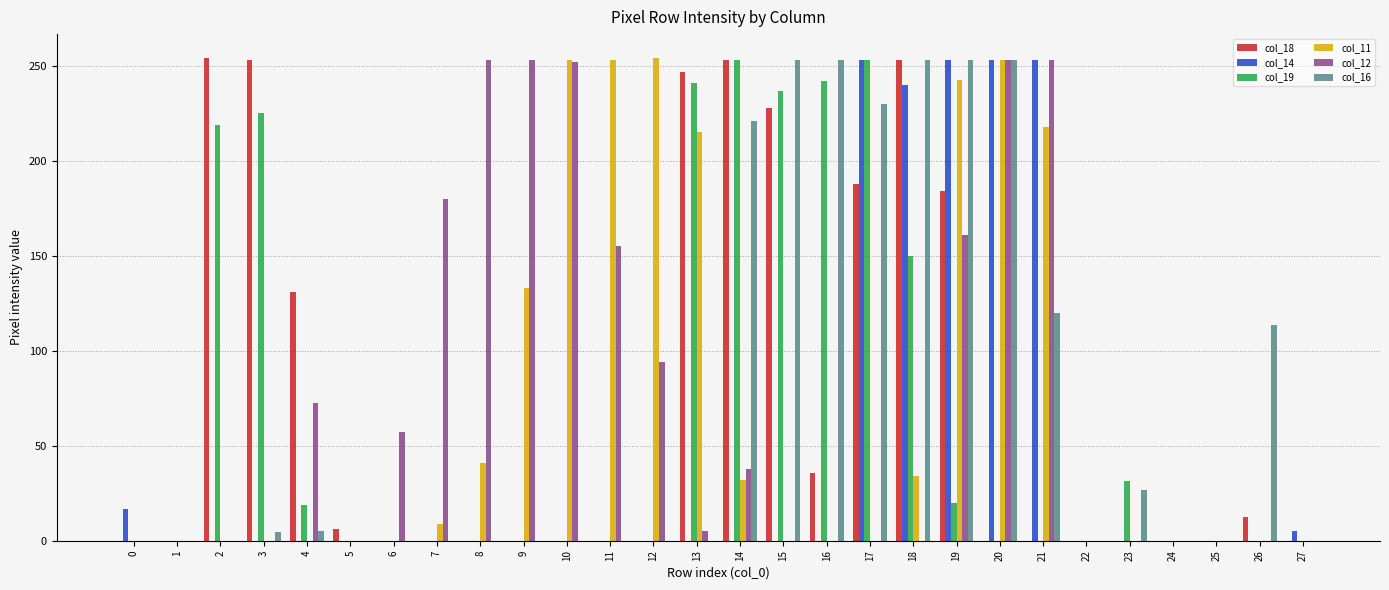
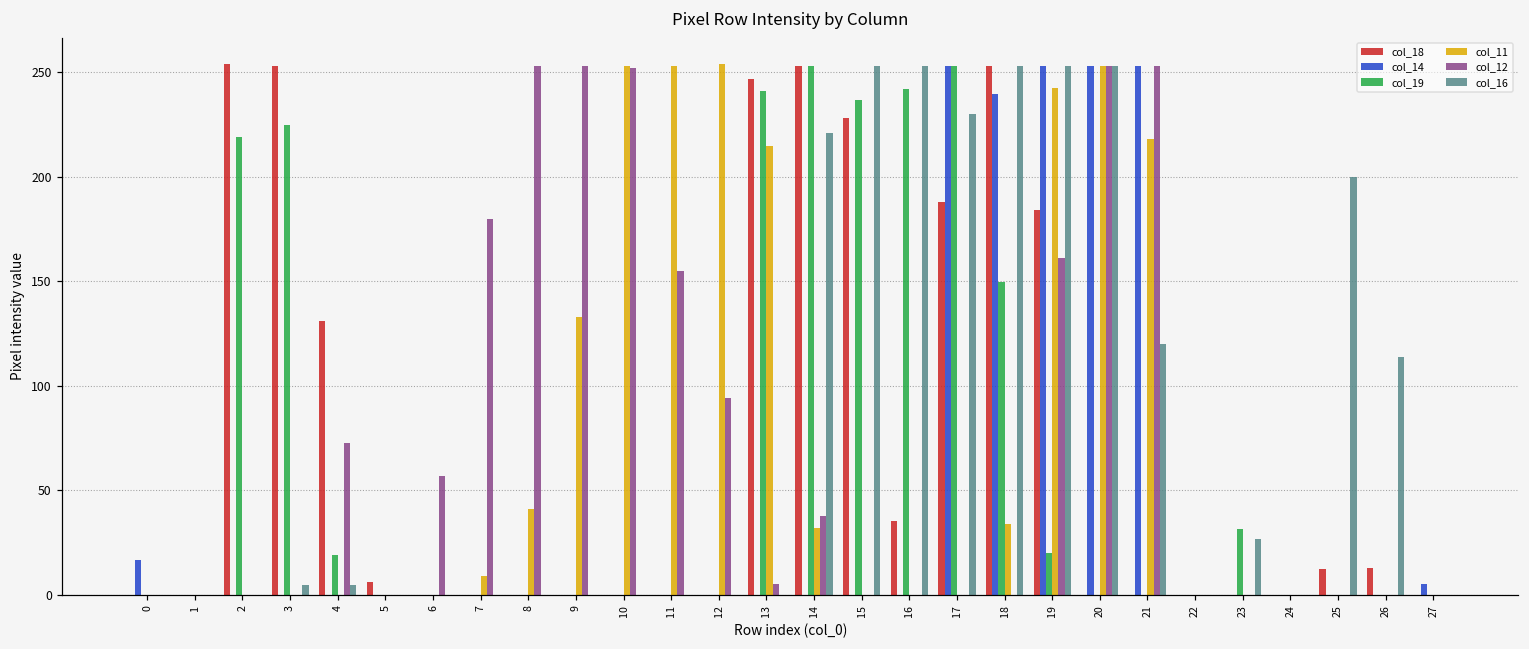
col_18, 25: 0 -> 12
col_16, 25: 0 -> 200
